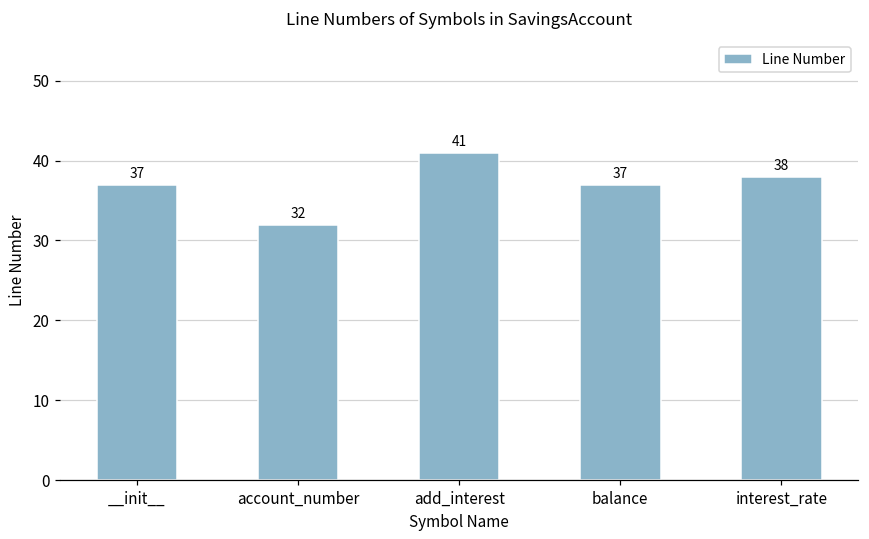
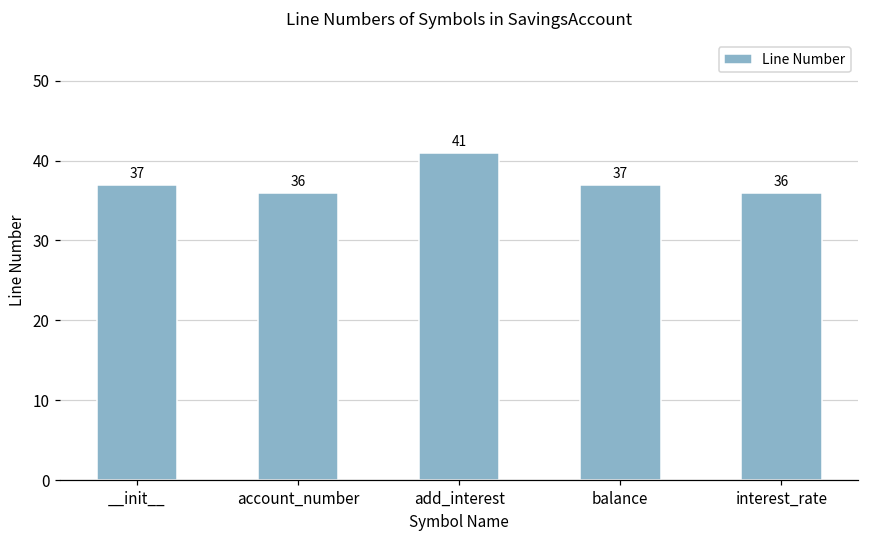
account_number: 32 -> 36
interest_rate: 38 -> 36
